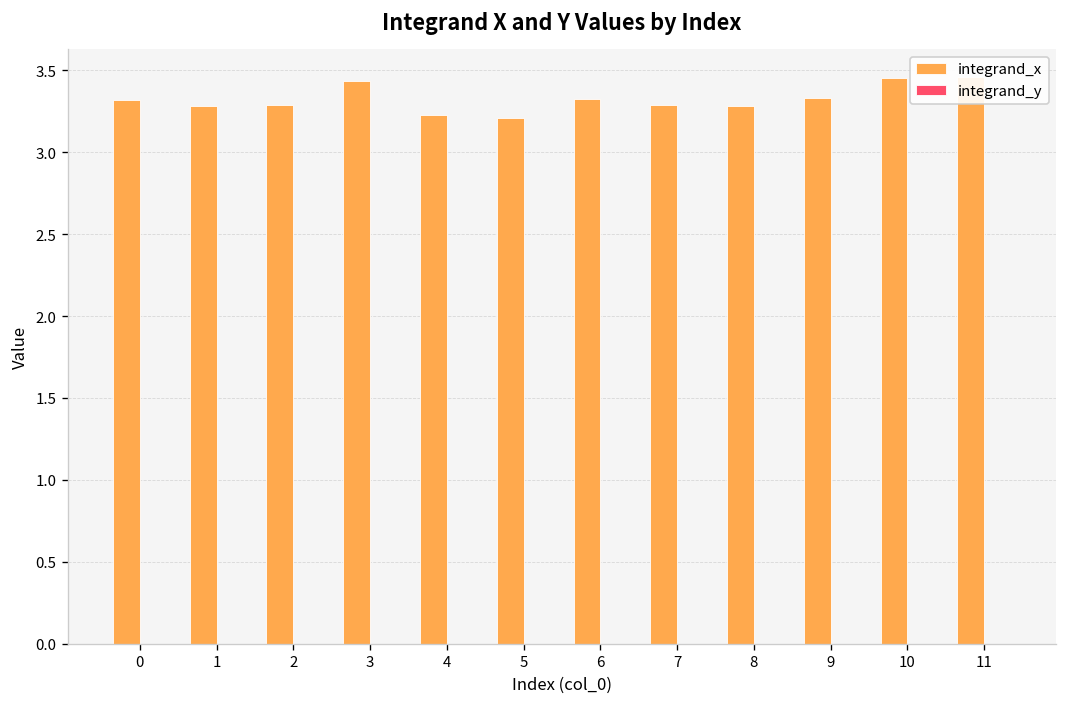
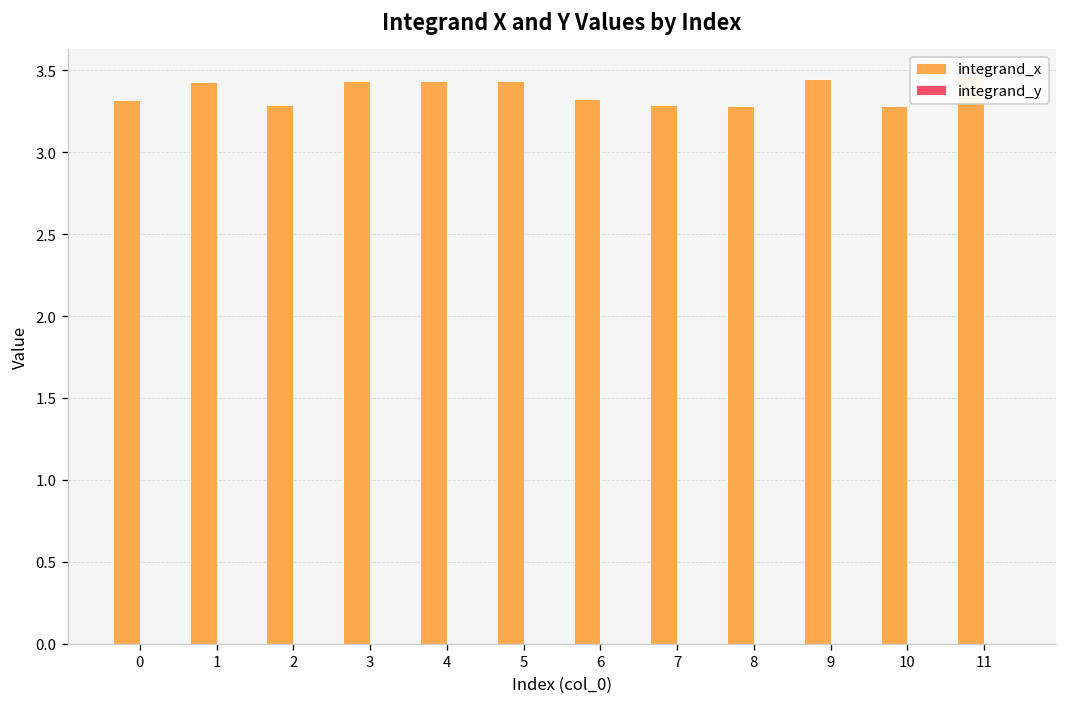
integrand_x, 1: 3.29 -> 3.43
integrand_x, 4: 3.23 -> 3.44
integrand_x, 5: 3.21 -> 3.44
integrand_x, 9: 3.33 -> 3.45
integrand_x, 10: 3.45 -> 3.28
